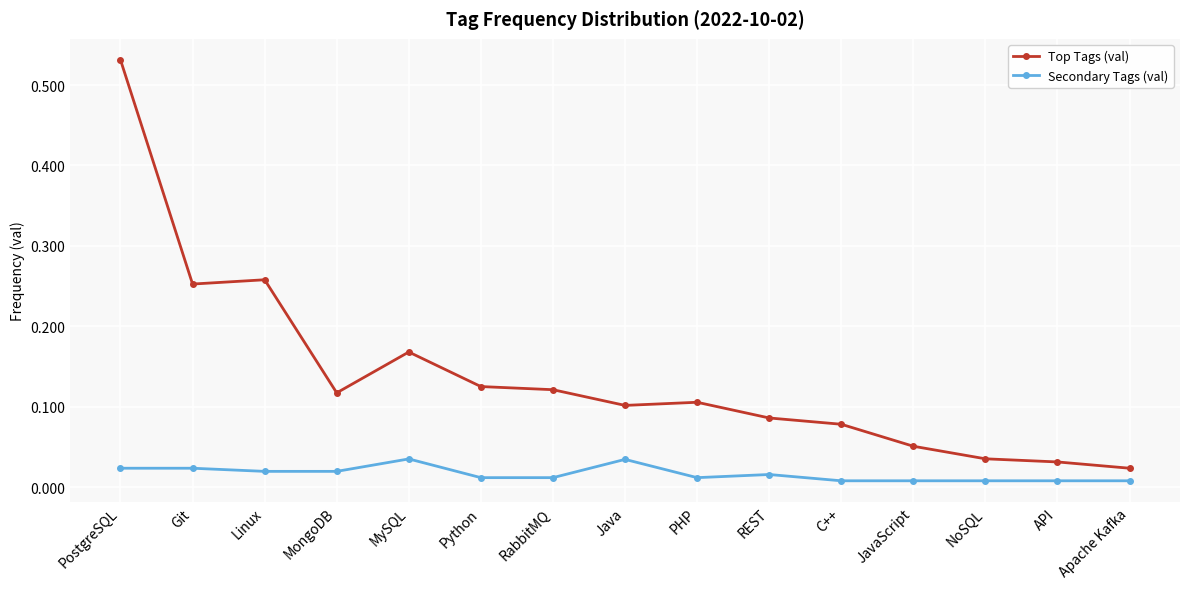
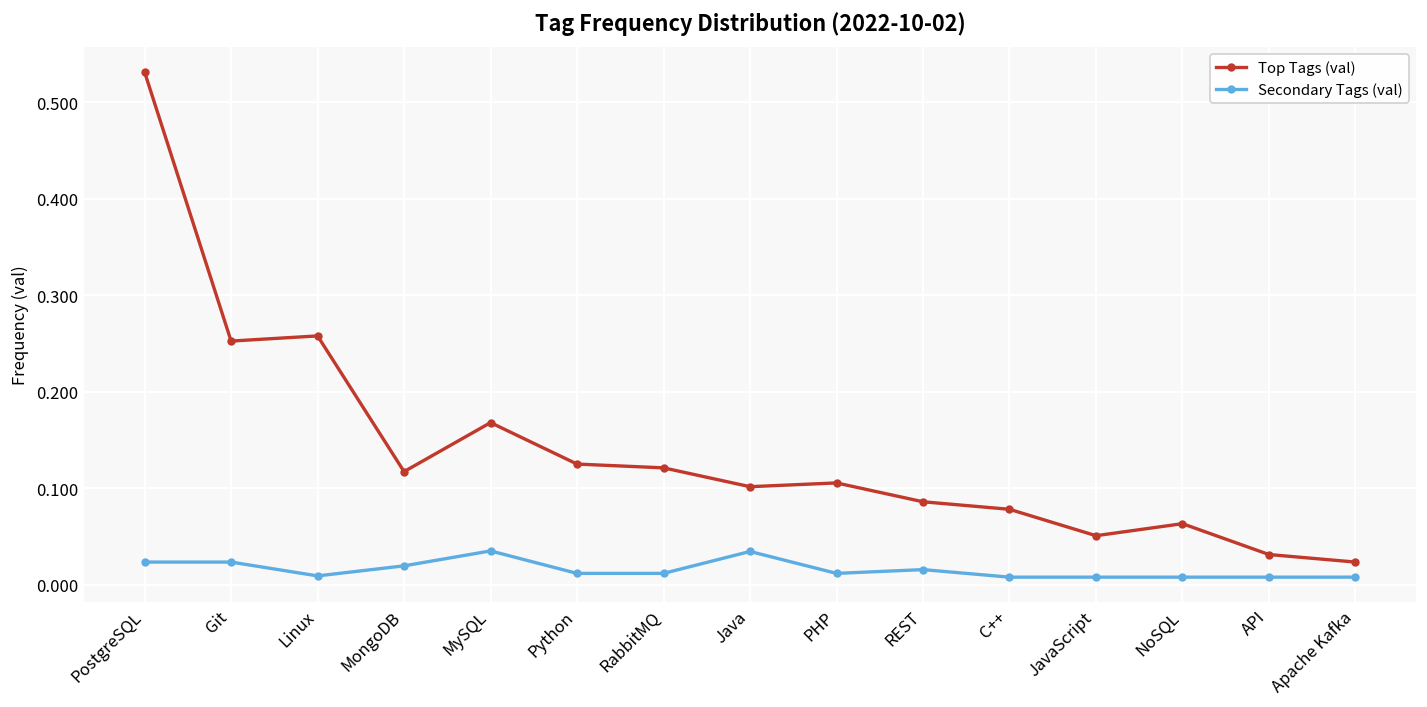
Secondary Tags (val), Linux: 0.02 -> 0.01
Top Tags (val), NoSQL: 0.04 -> 0.06
